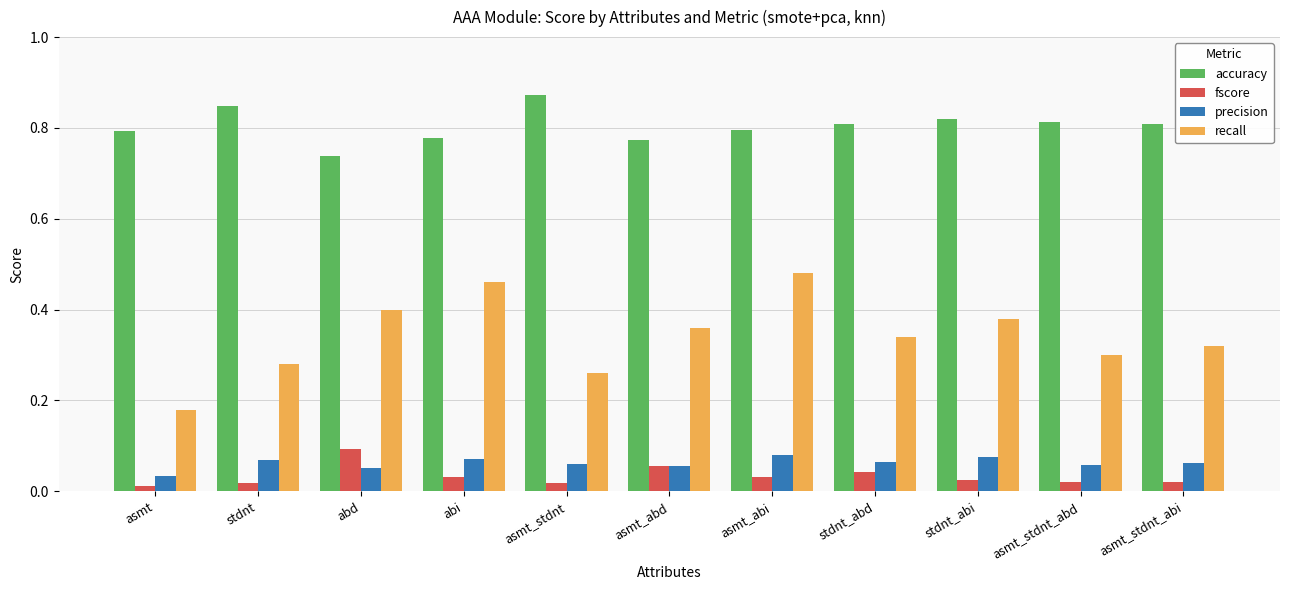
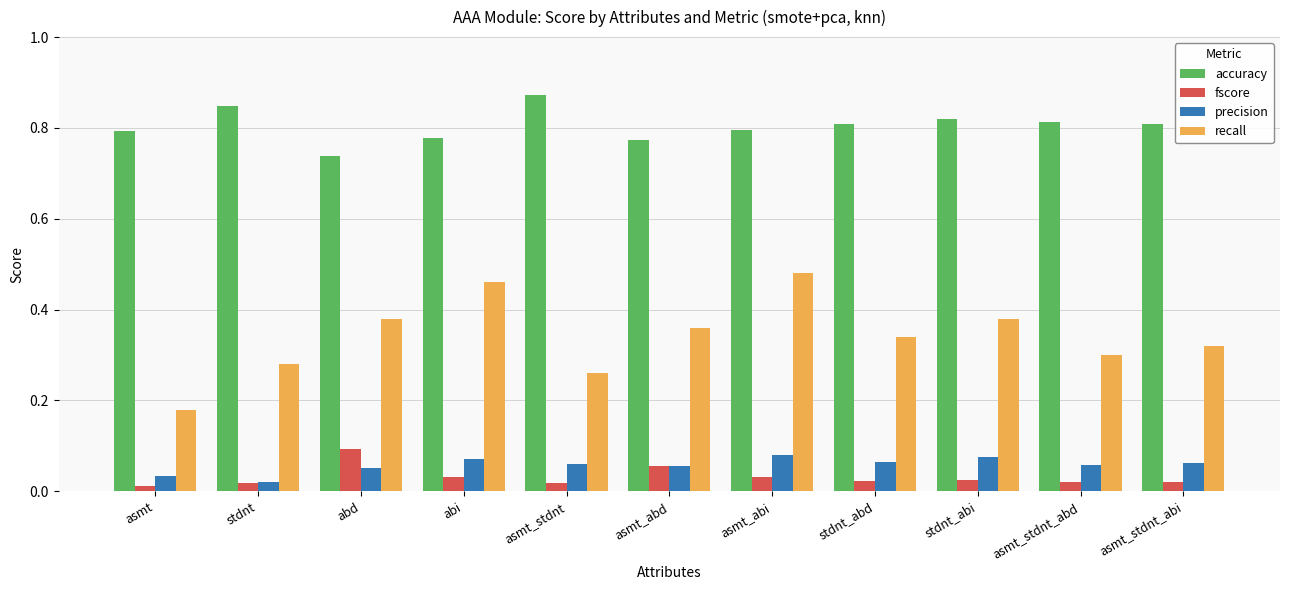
precision, stdnt: 0.07 -> 0.02
recall, abd: 0.40 -> 0.38
fscore, stdnt_abd: 0.04 -> 0.02
